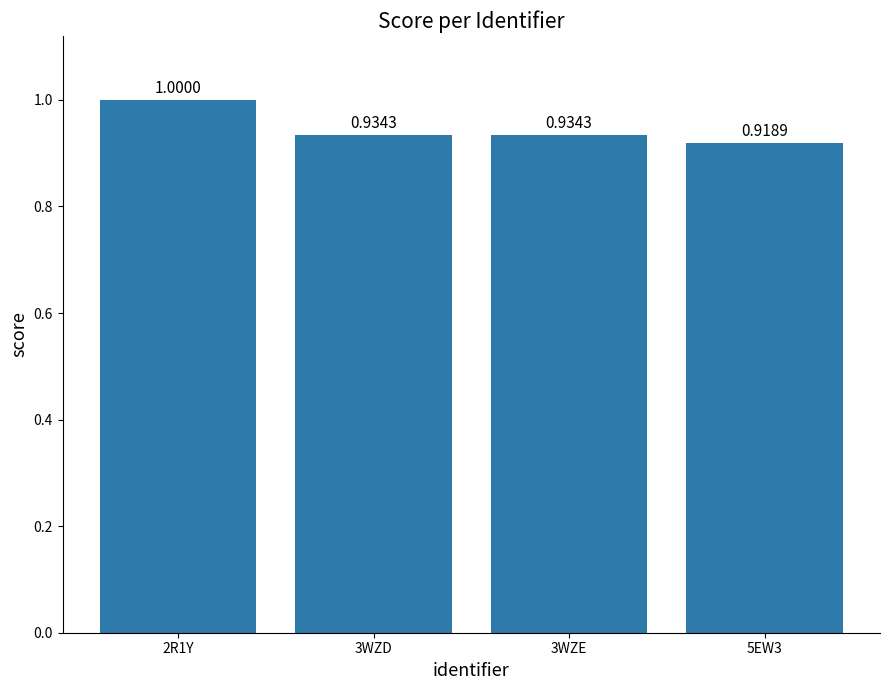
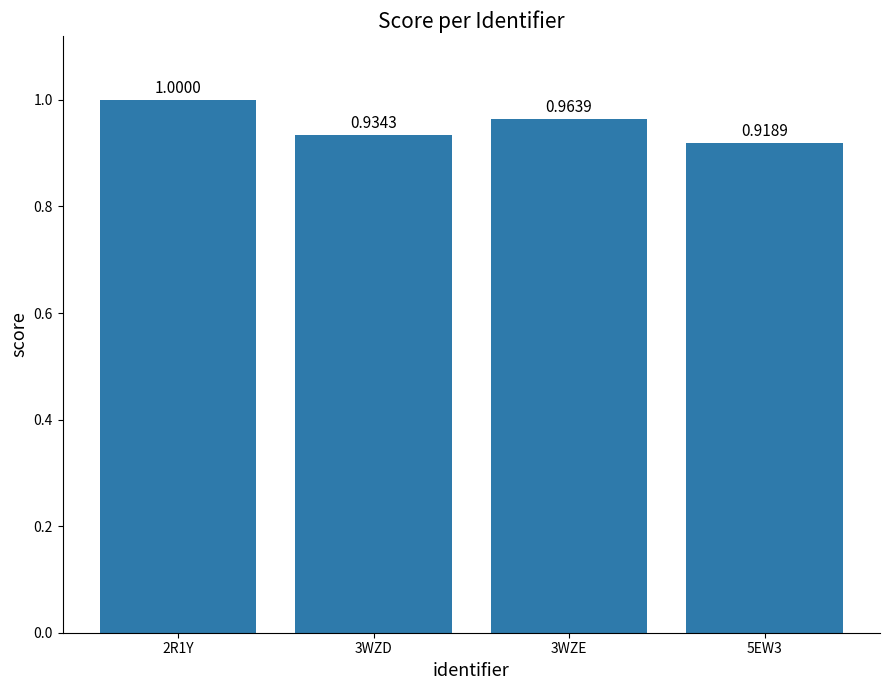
3WZE: 0.9343 -> 0.9639
